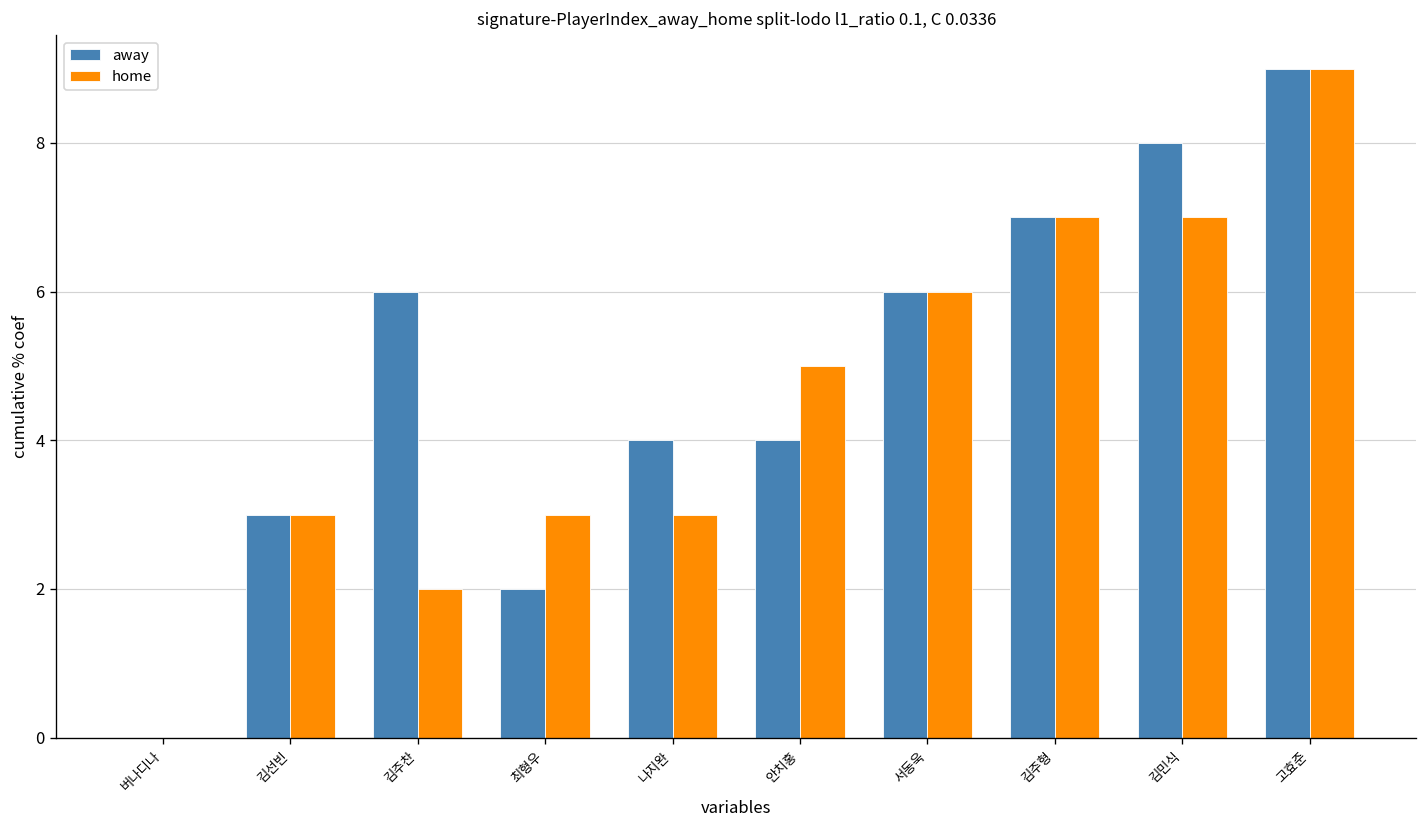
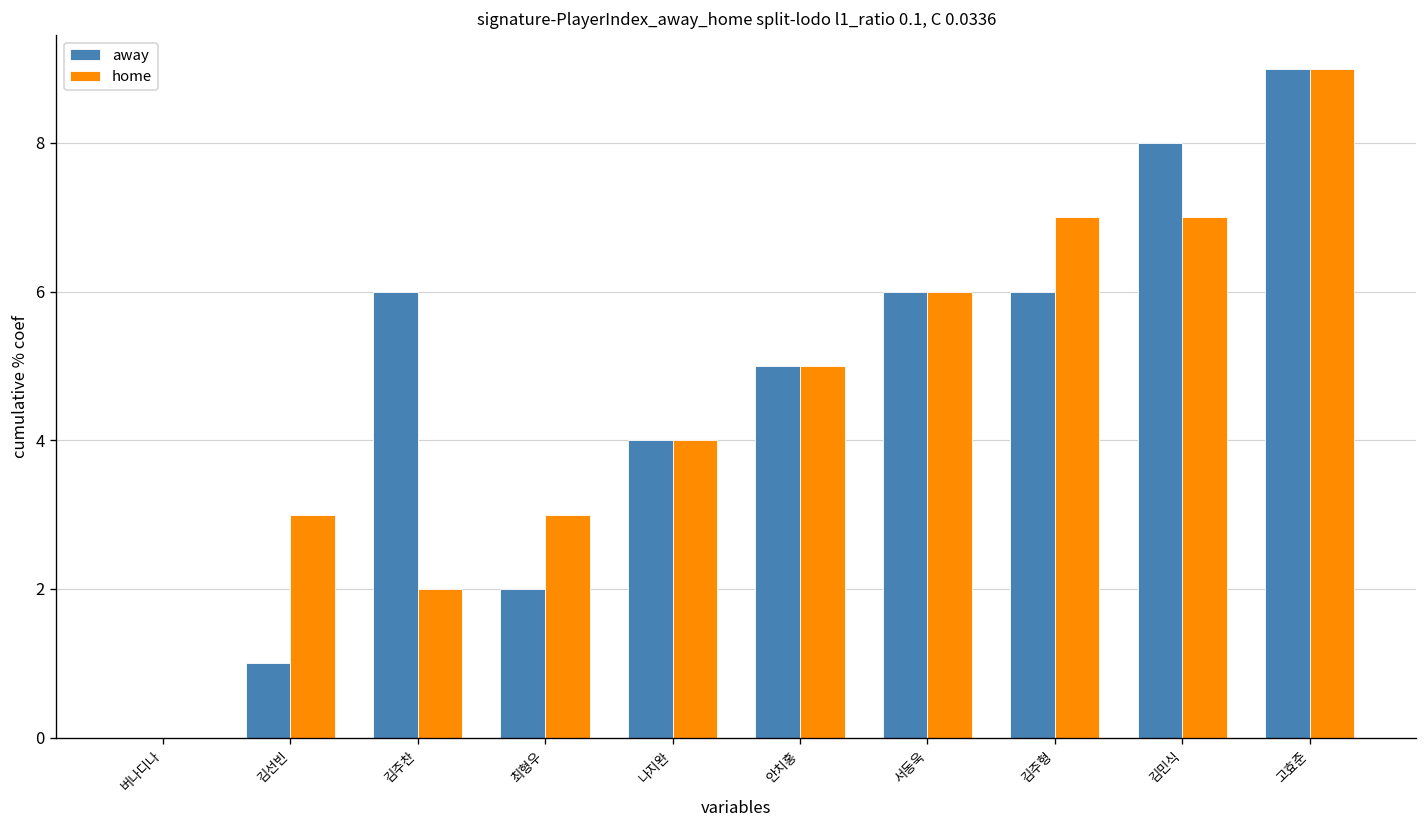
away, 김선빈: 3 -> 1
home, 나지완: 3 -> 4
away, 안치홍: 4 -> 5
away, 김주형: 7 -> 6
